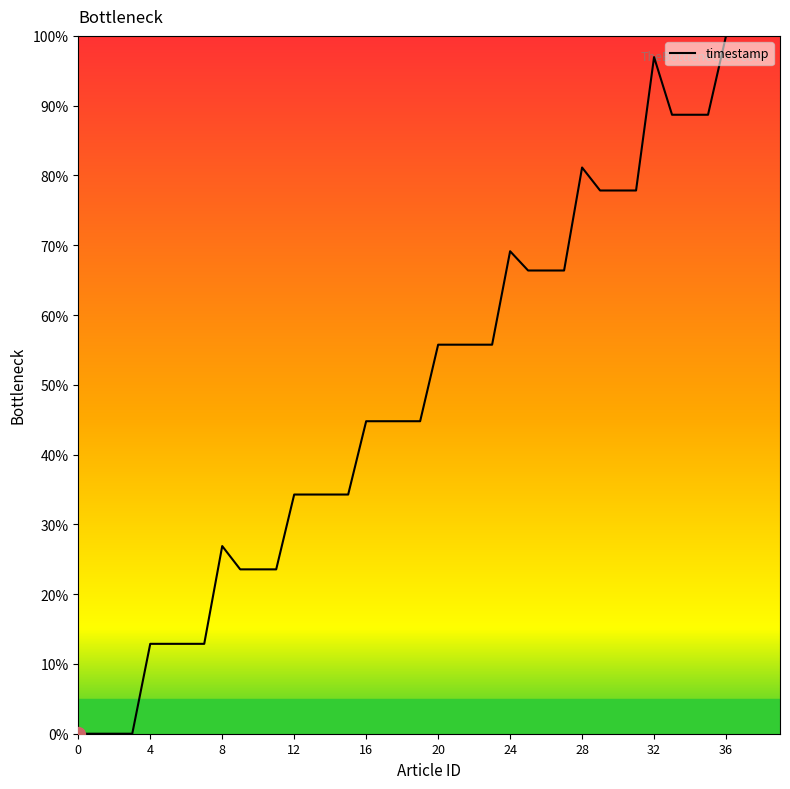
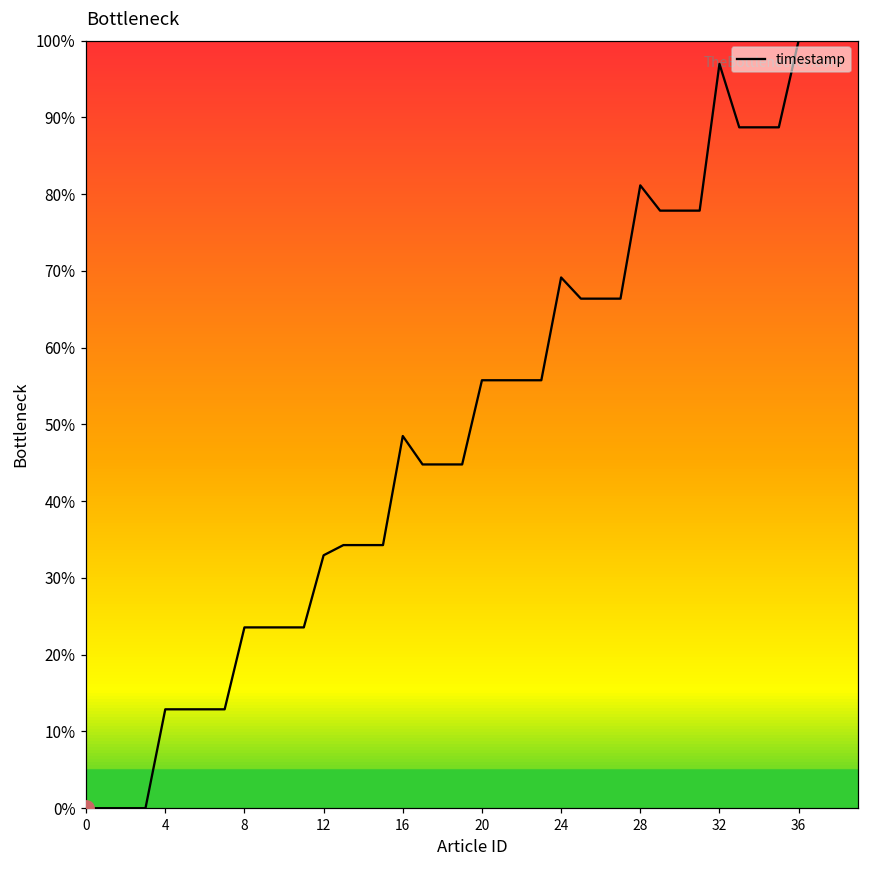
timestamp, 8: 27% -> 24%
timestamp, 12: 34% -> 33%
timestamp, 16: 45% -> 48%
